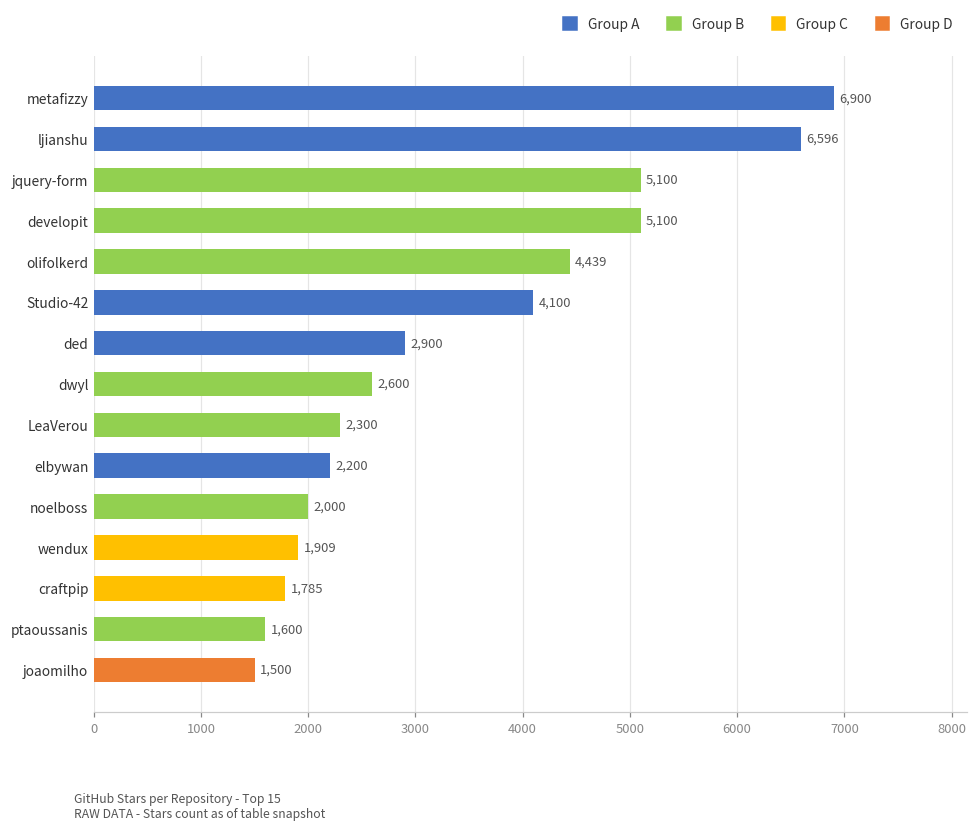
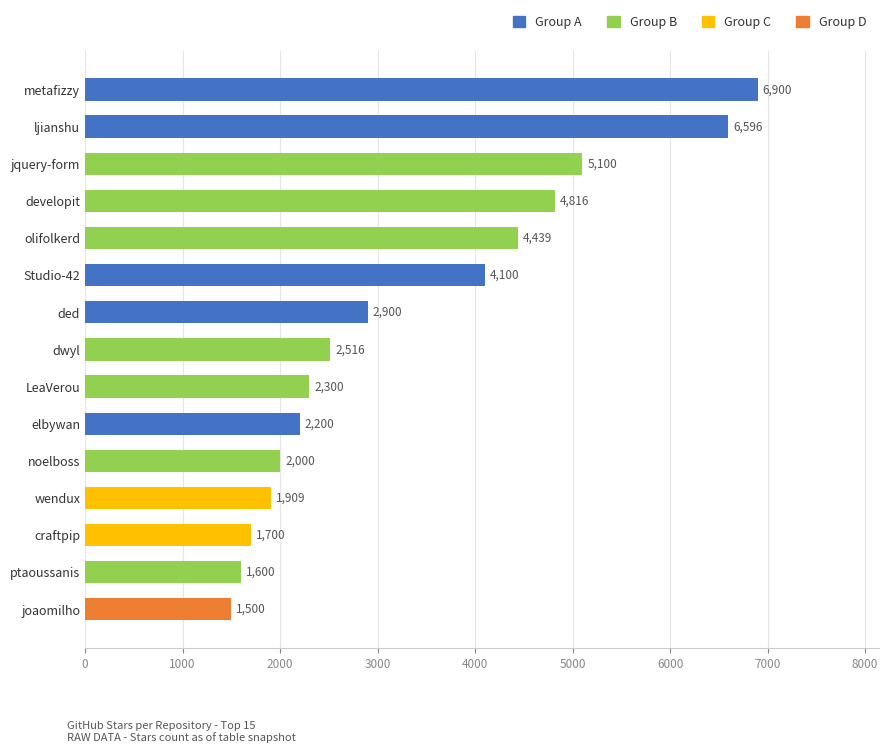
developit: 5,100 -> 4,816
dwyl: 2,600 -> 2,516
craftpip: 1,785 -> 1,700
